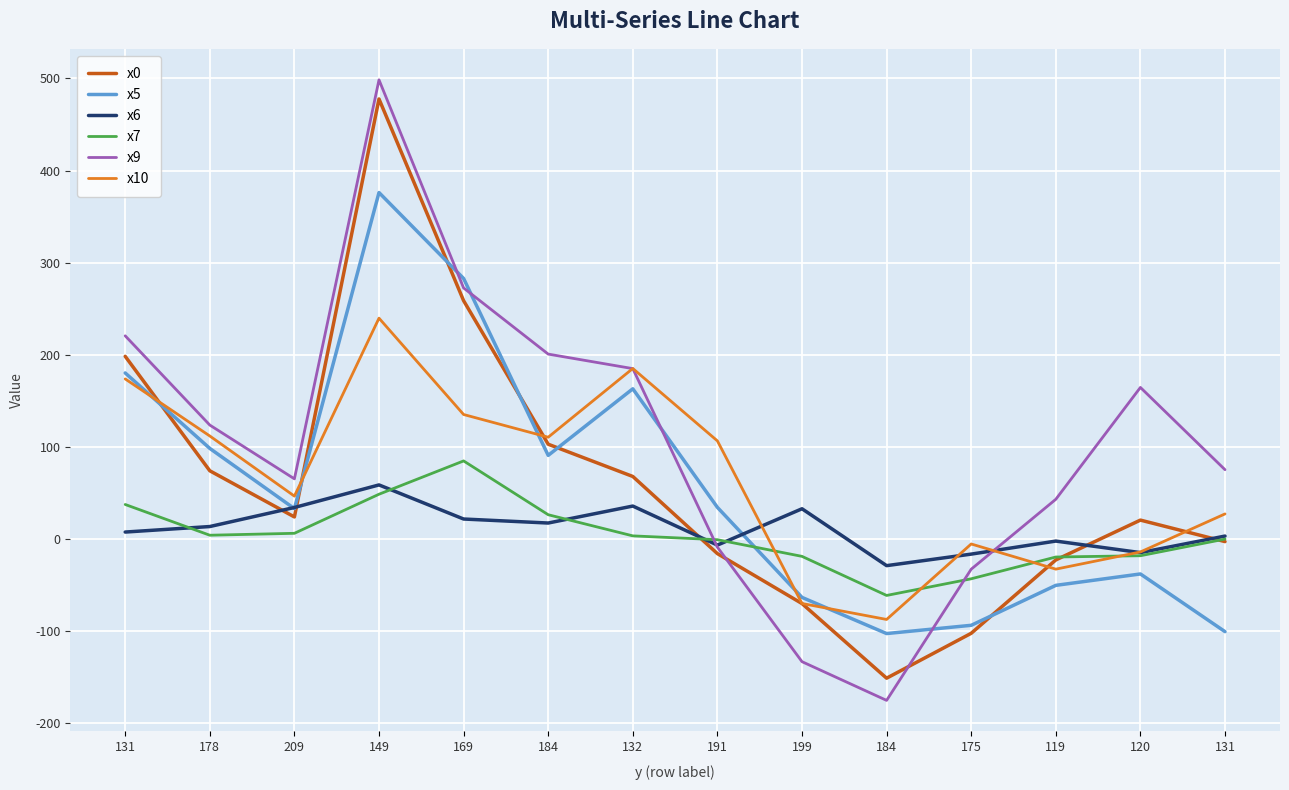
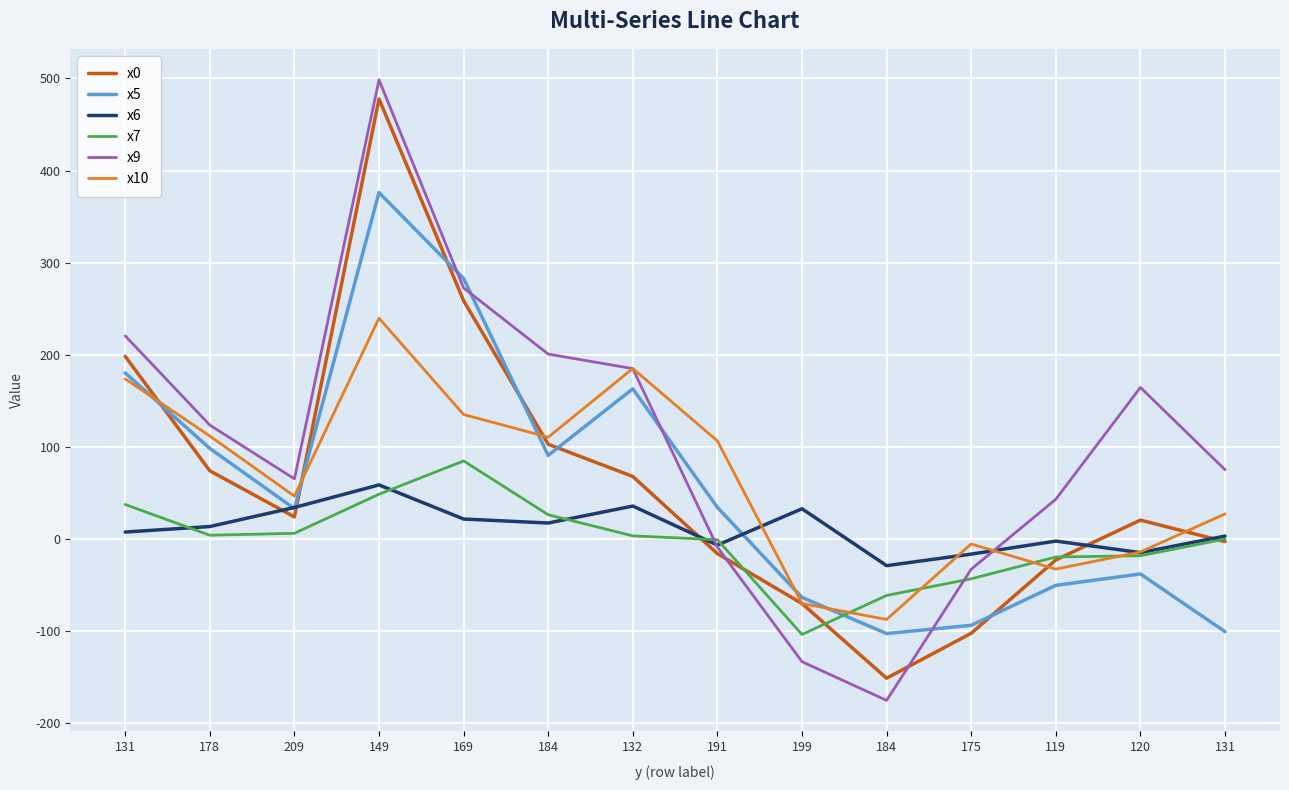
x7, 199: -20 -> -100
